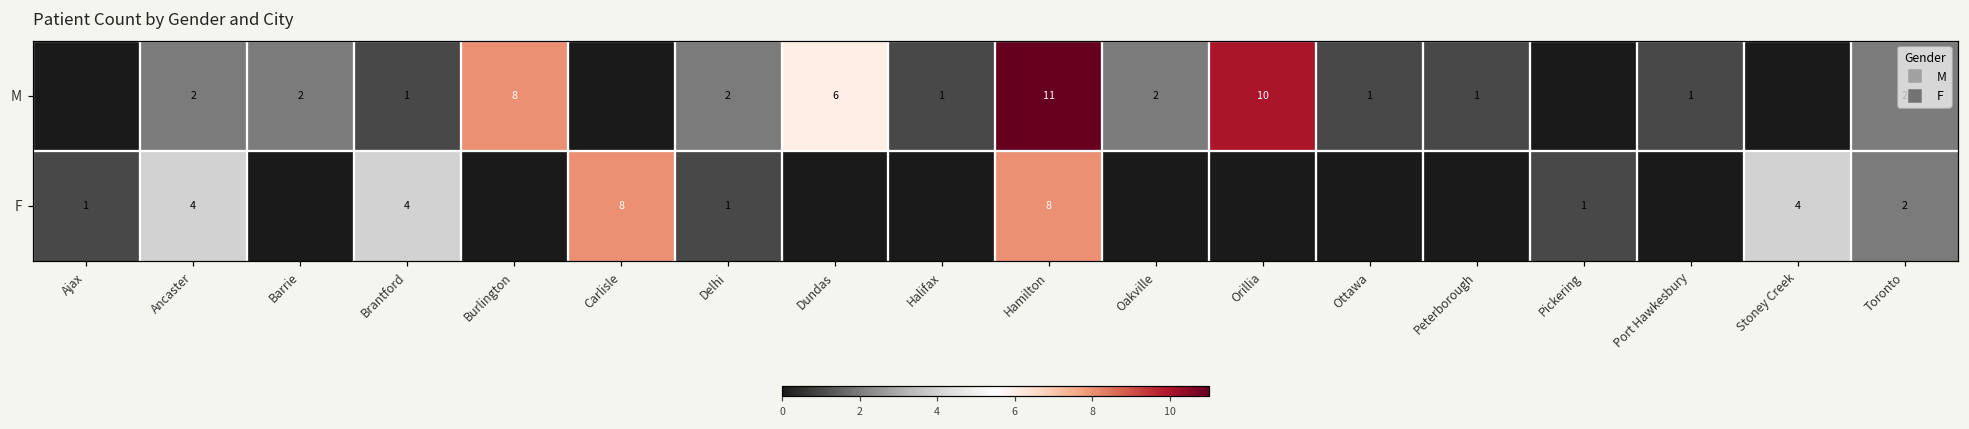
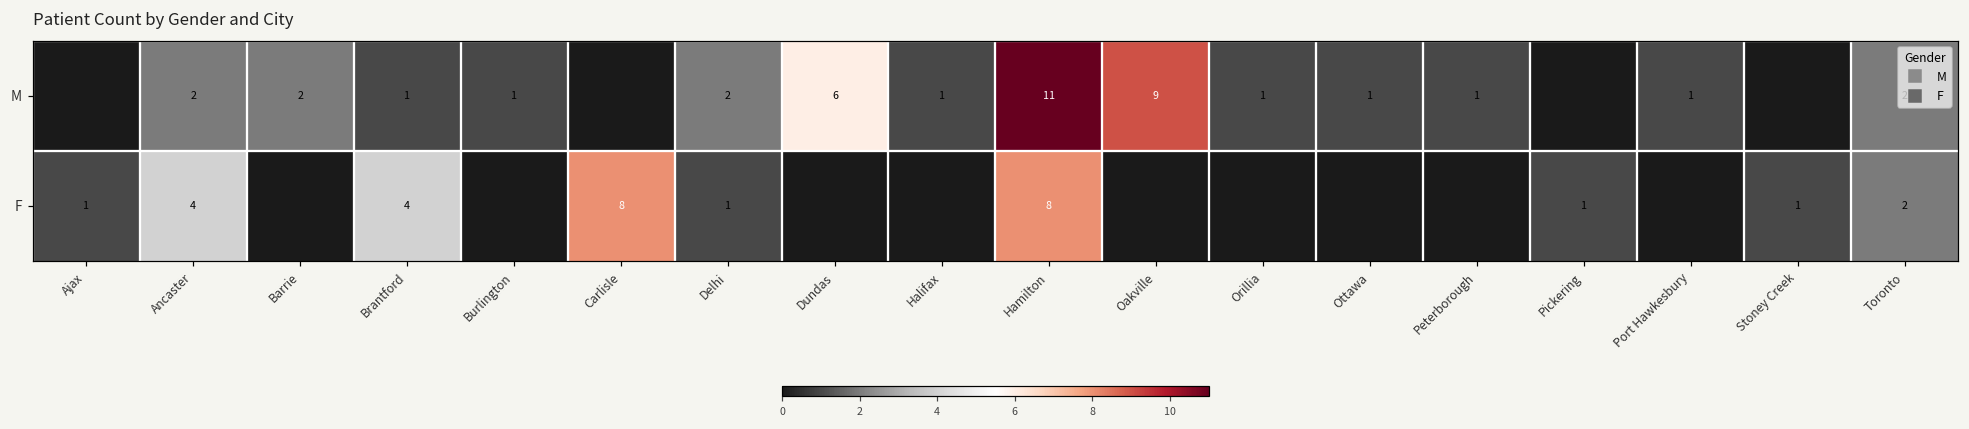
M, Burlington: 8 -> 1
M, Oakville: 2 -> 9
M, Orillia: 10 -> 1
F, Stoney Creek: 4 -> 1
